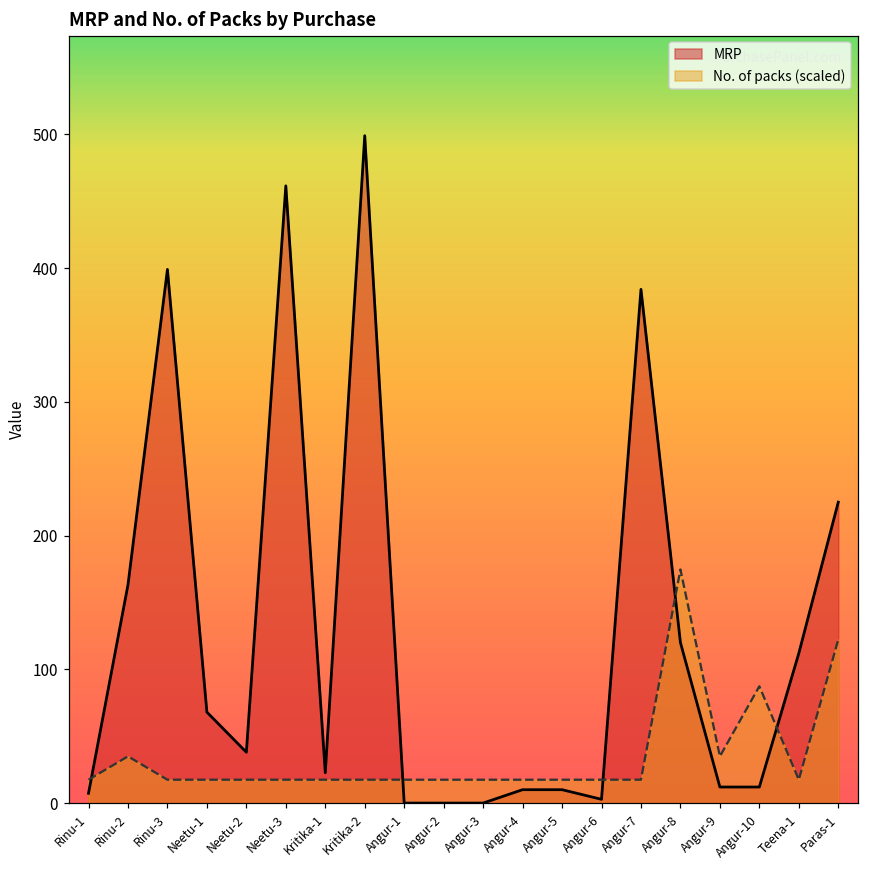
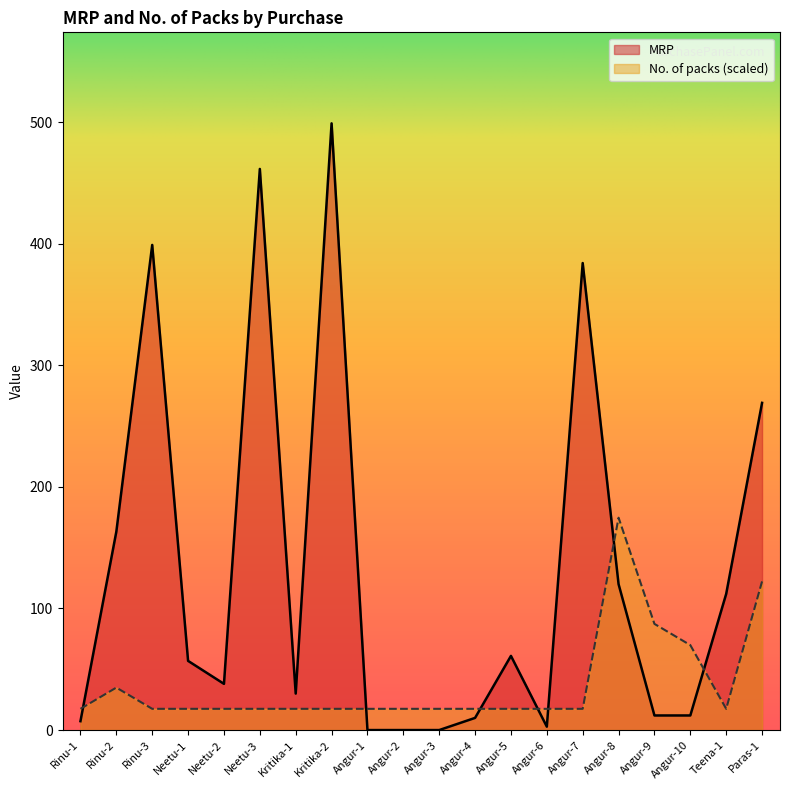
MRP, Neetu-1: 68 -> 57
MRP, Kritika-1: 23 -> 30
MRP, Angur-5: 10 -> 61
No. of packs (scaled), Angur-9: 35 -> 87
No. of packs (scaled), Angur-10: 87 -> 70
MRP, Paras-1: 225 -> 269
